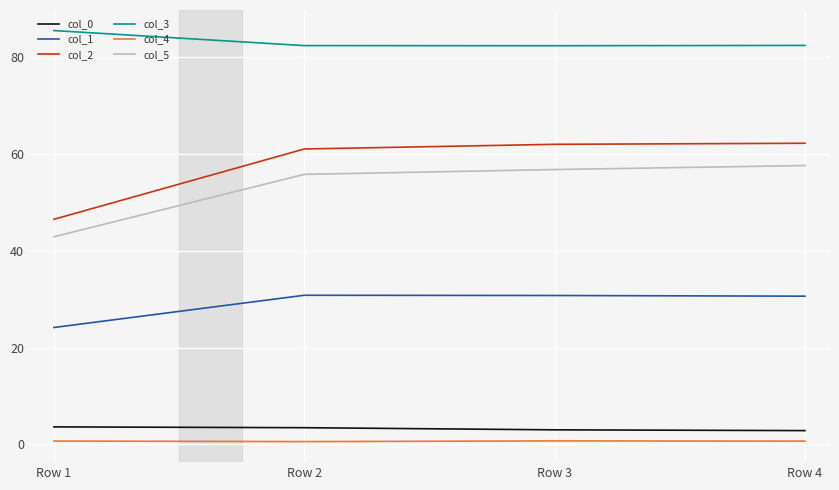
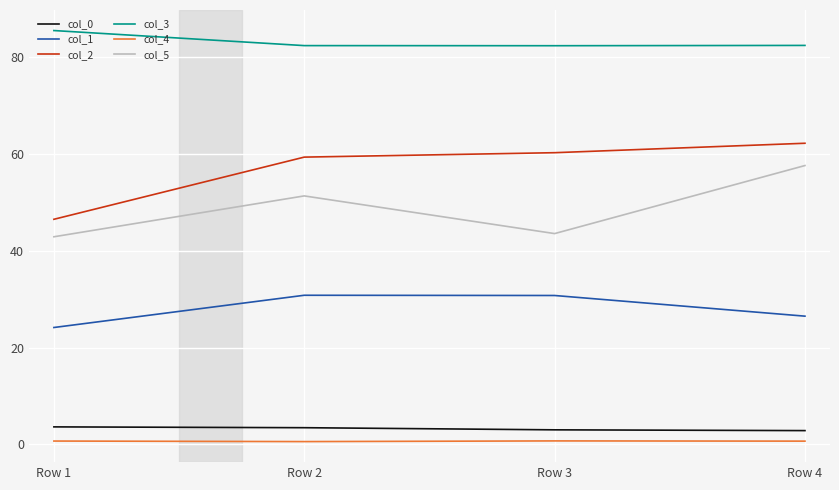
col_2, Row 2: 61 -> 59
col_5, Row 2: 56 -> 51
col_2, Row 3: 62 -> 60
col_5, Row 3: 57 -> 44
col_1, Row 4: 31 -> 26
